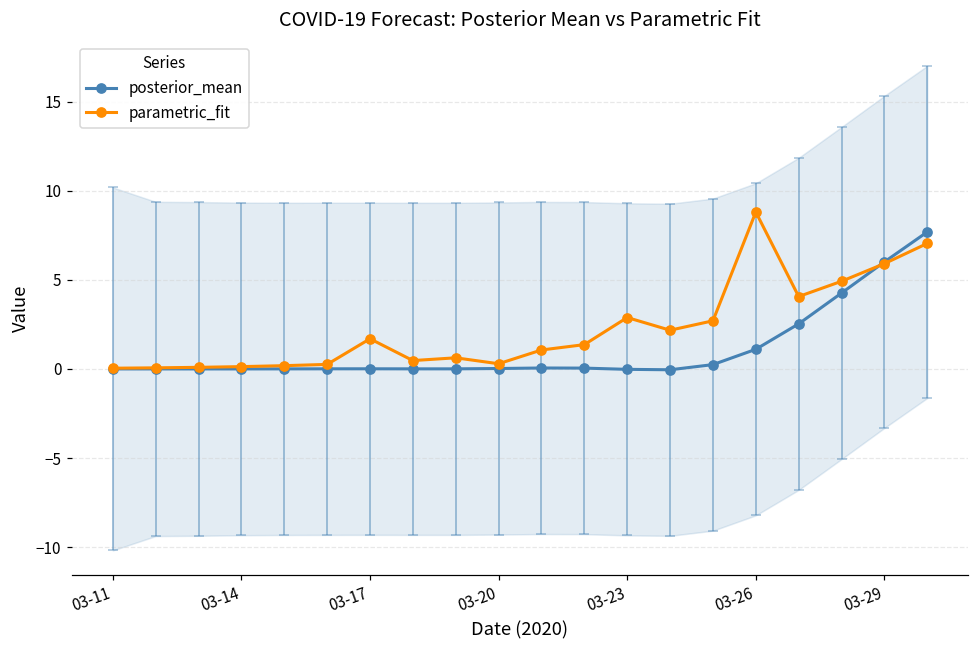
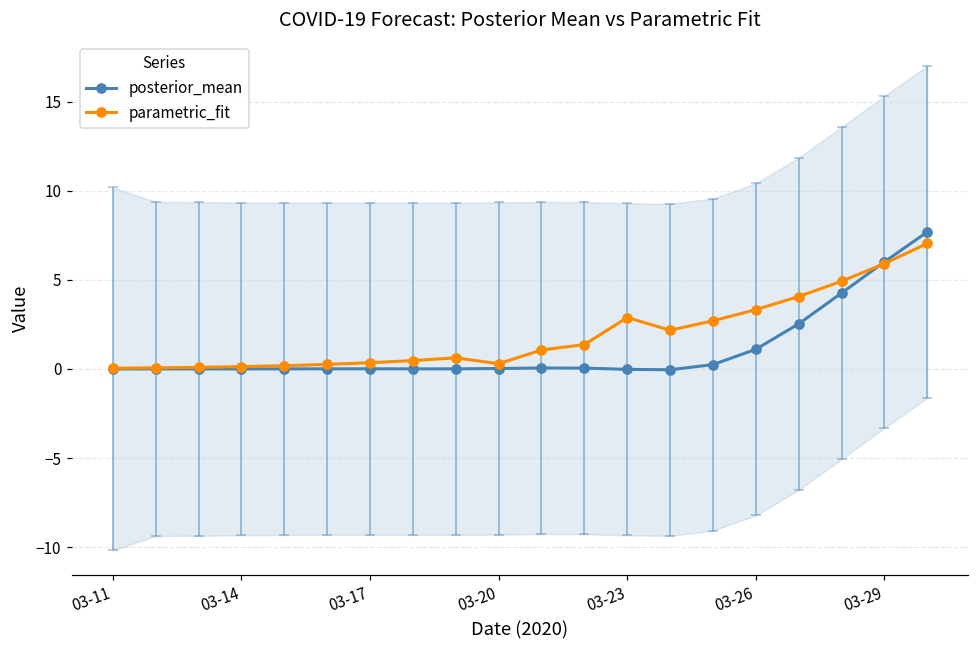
parametric_fit, 03-17: 1.7 -> 0.3
parametric_fit, 03-26: 8.8 -> 3.3
